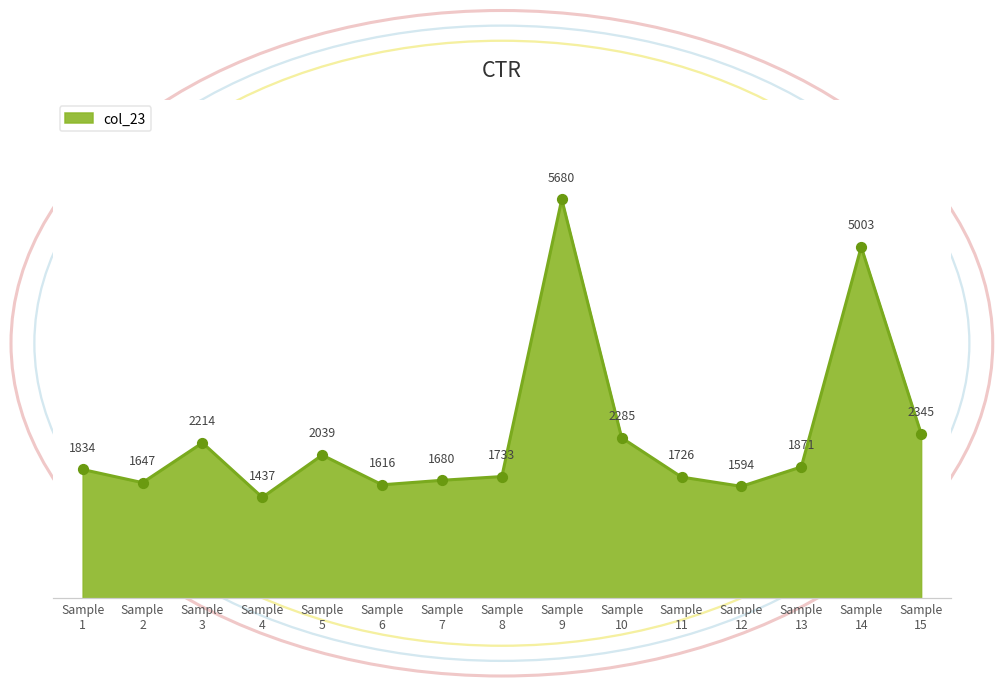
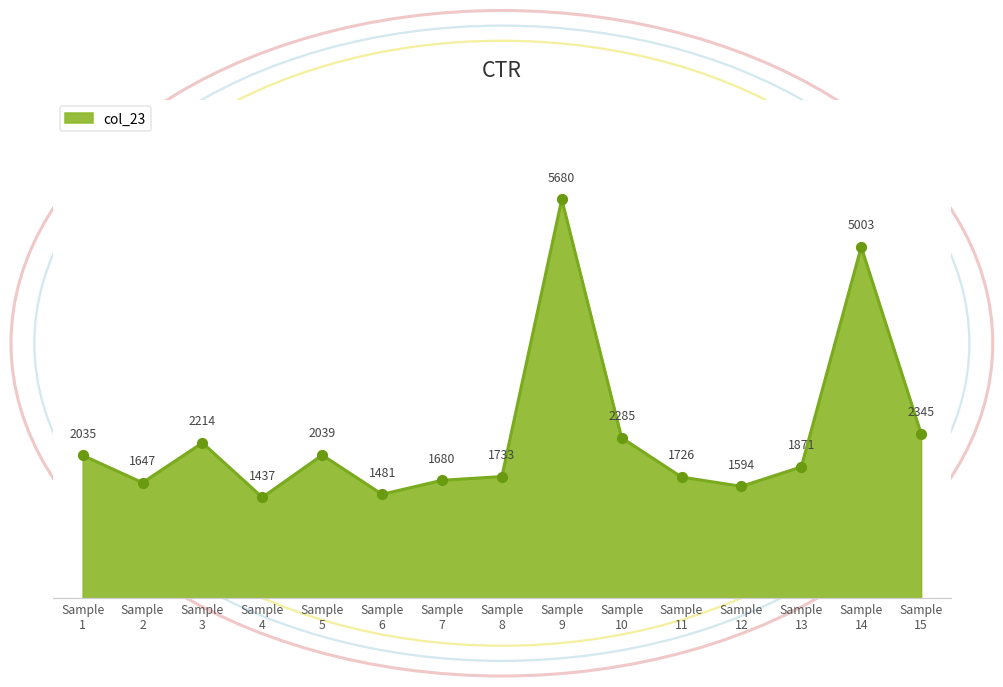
Sample 1: 1834 -> 2035
Sample 6: 1616 -> 1481
